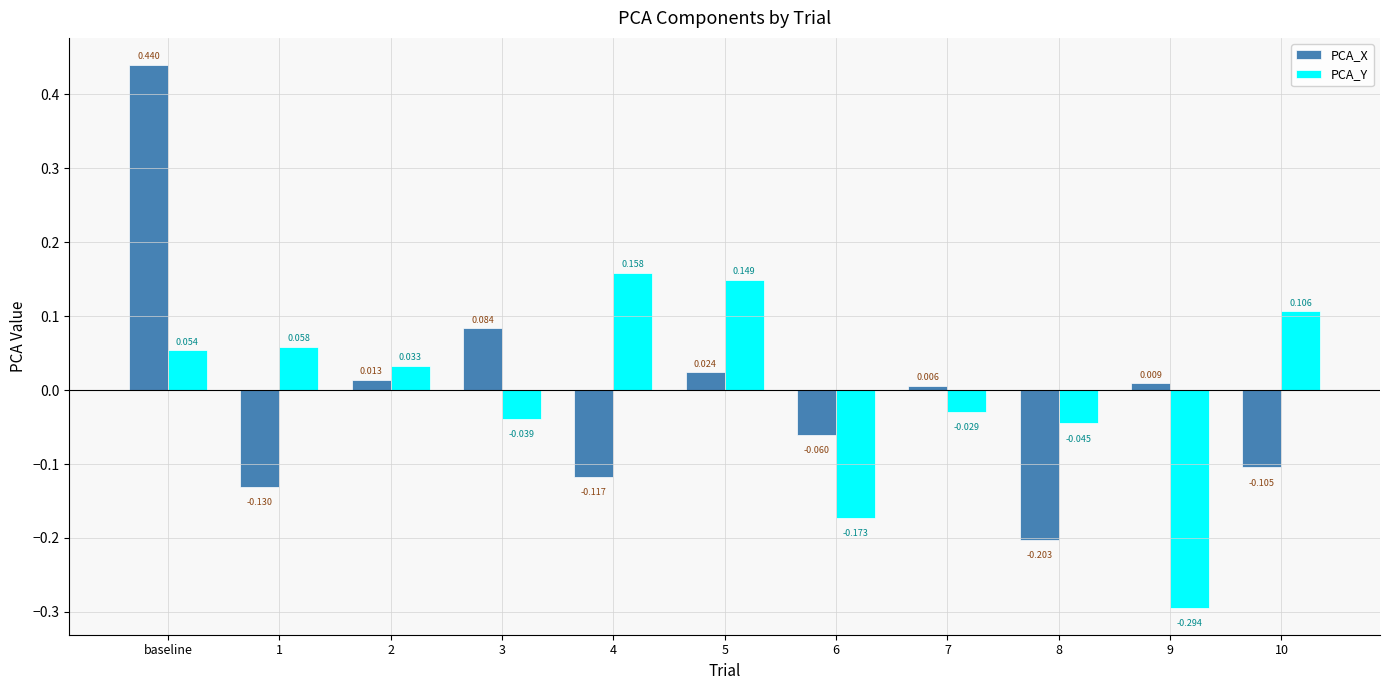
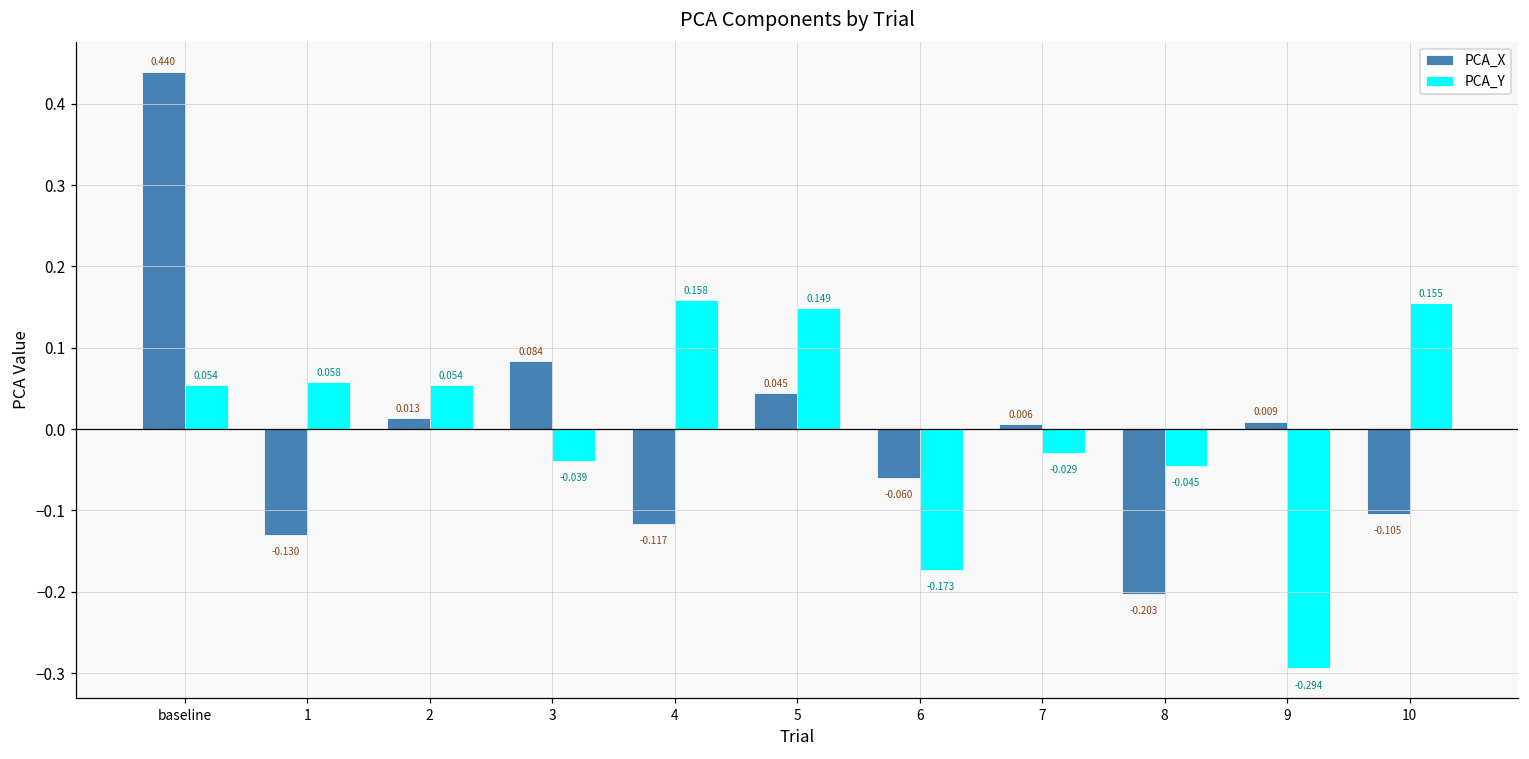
PCA_Y, 2: 0.033 -> 0.054
PCA_X, 5: 0.024 -> 0.045
PCA_Y, 10: 0.106 -> 0.155
